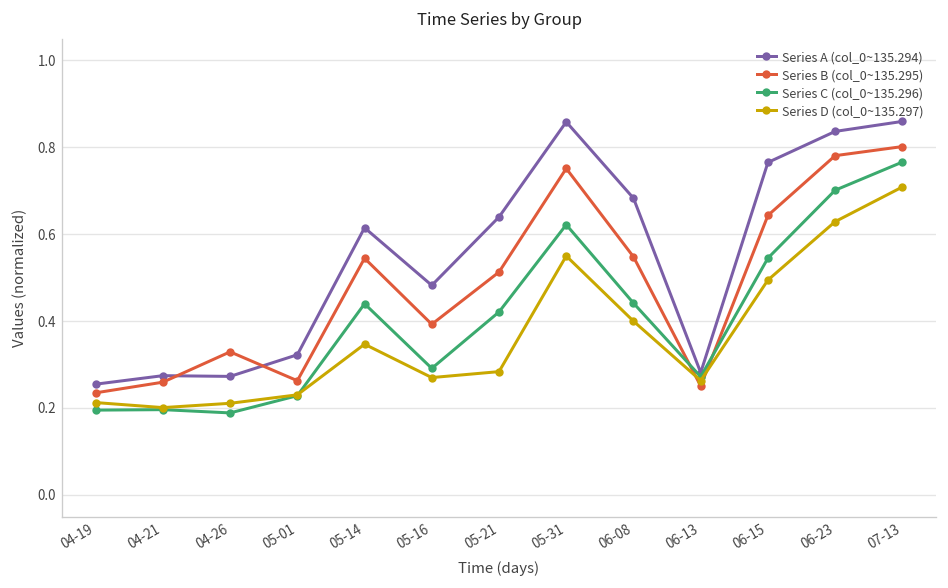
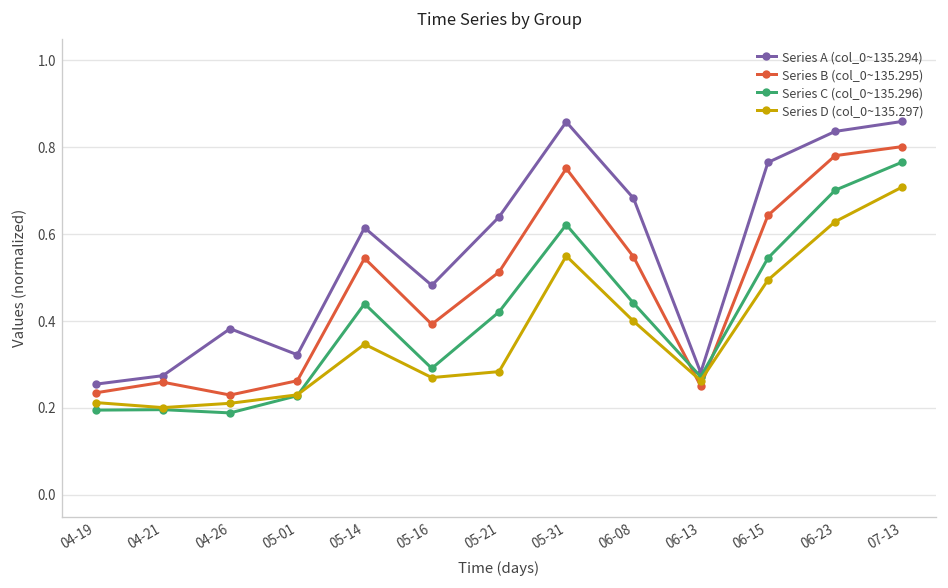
Series A (col_0~135.294), 04-26: 0.27 -> 0.38
Series B (col_0~135.295), 04-26: 0.33 -> 0.23
